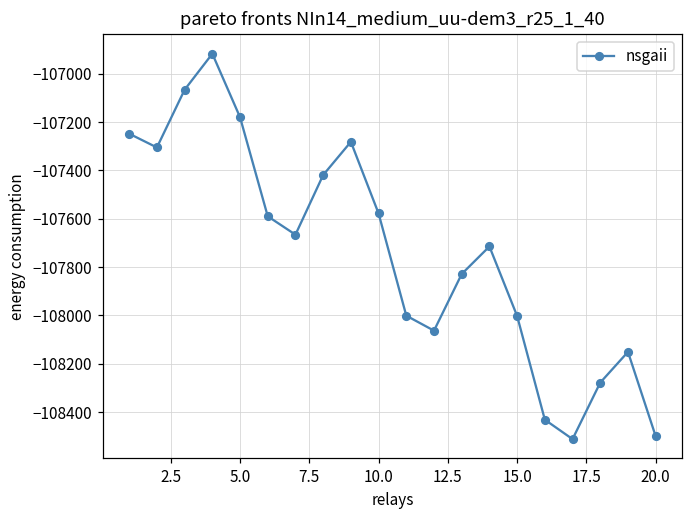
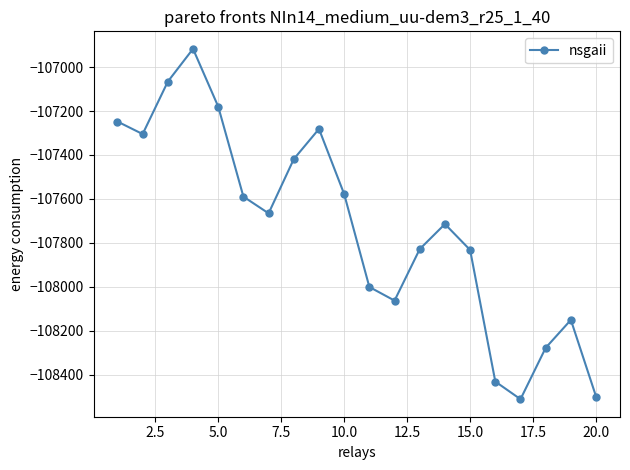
15.0: -108000 -> -107830
